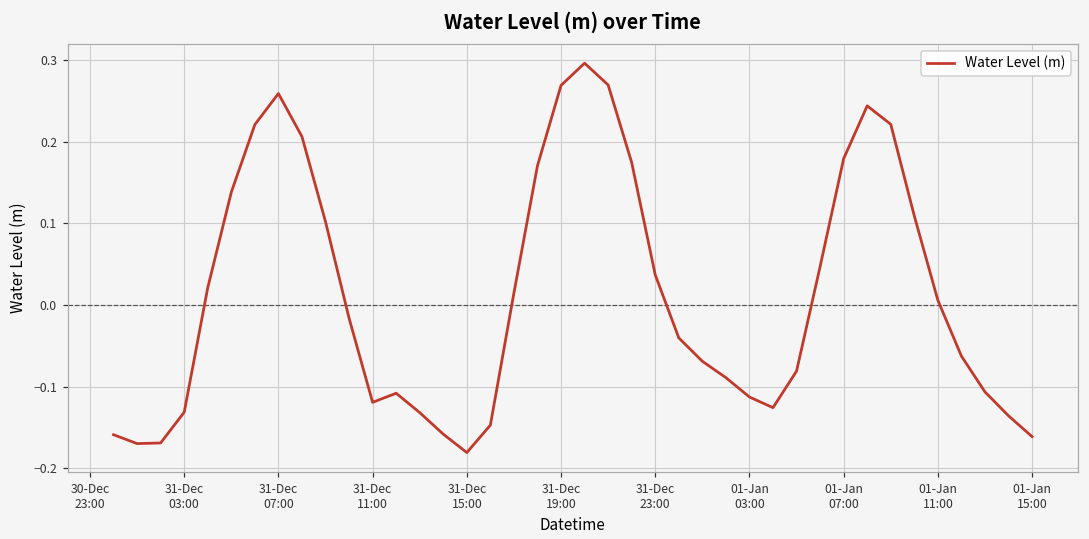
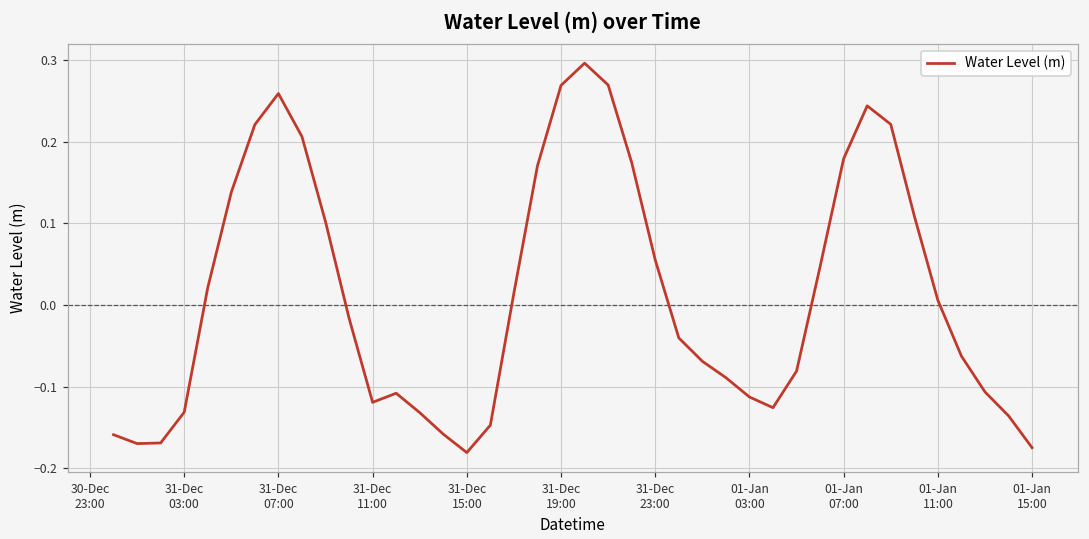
31-Dec 23:00: 0.04 -> 0.06
01-Jan 15:00: -0.16 -> -0.17
